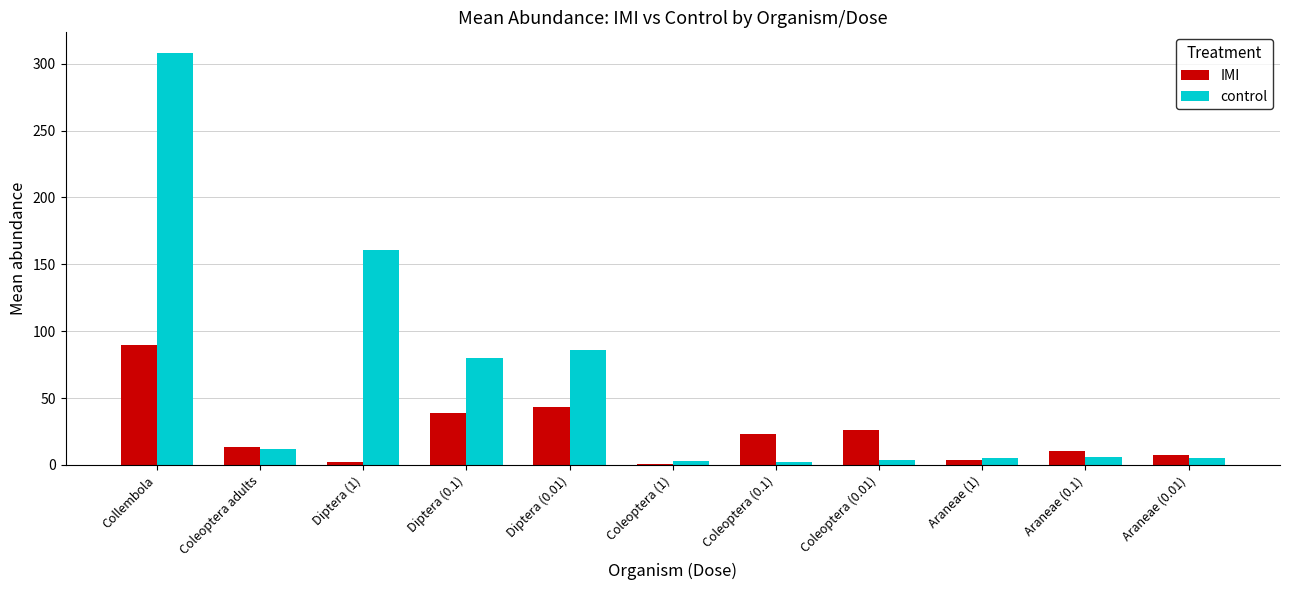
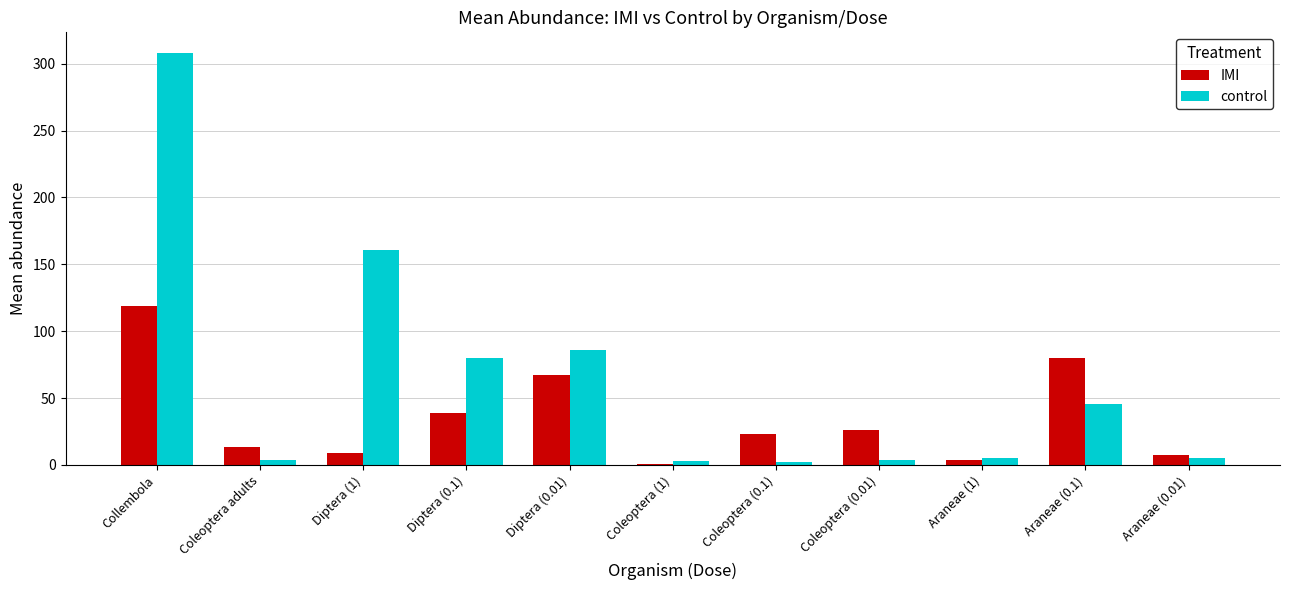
IMI, Collembola: 90 -> 119
control, Coleoptera adults: 12 -> 4
IMI, Diptera (1): 2 -> 9
IMI, Diptera (0.01): 43 -> 67
IMI, Araneae (0.1): 10 -> 80
control, Araneae (0.1): 6 -> 46
